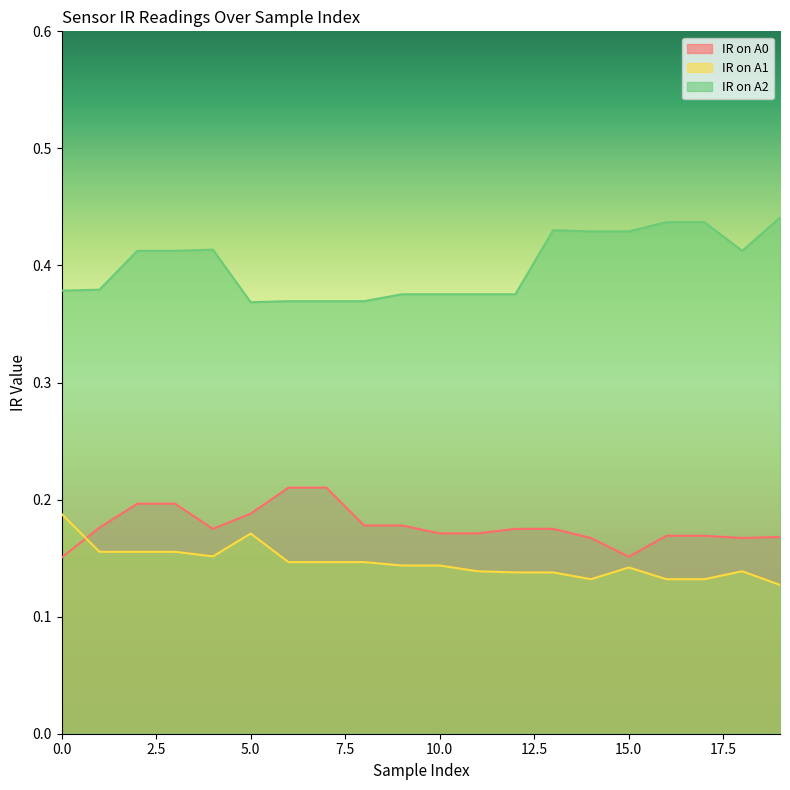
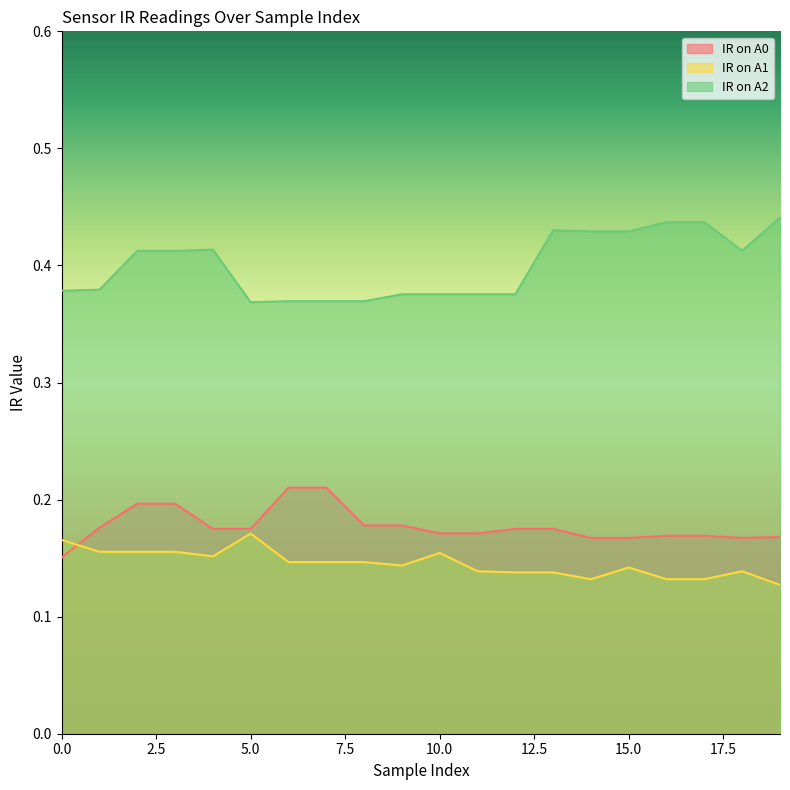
IR on A1, 0.0: 0.188 -> 0.166
IR on A0, 5.0: 0.188 -> 0.175
IR on A1, 10.0: 0.144 -> 0.154
IR on A0, 15.0: 0.151 -> 0.167
